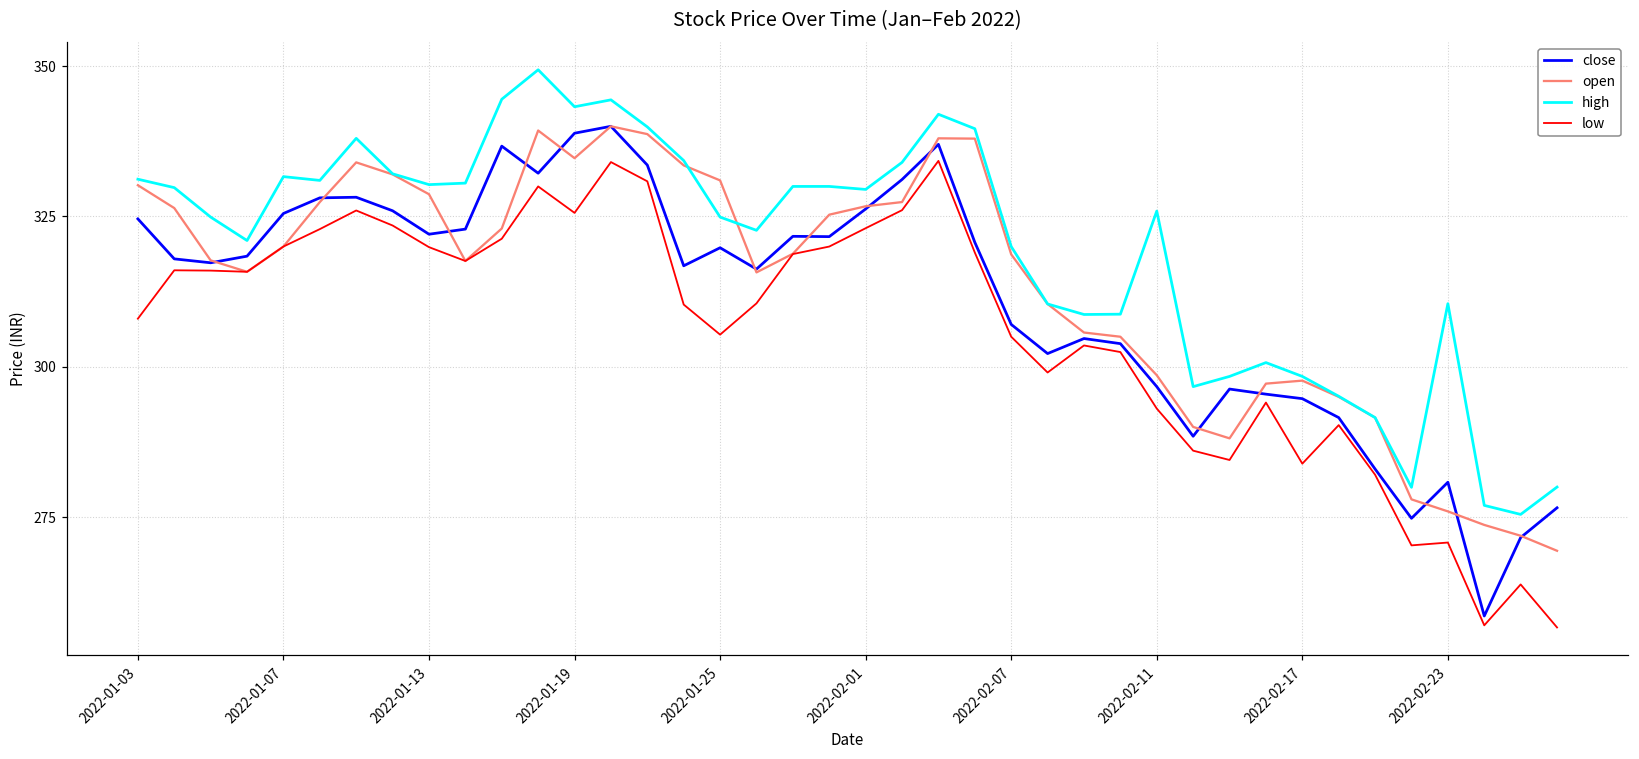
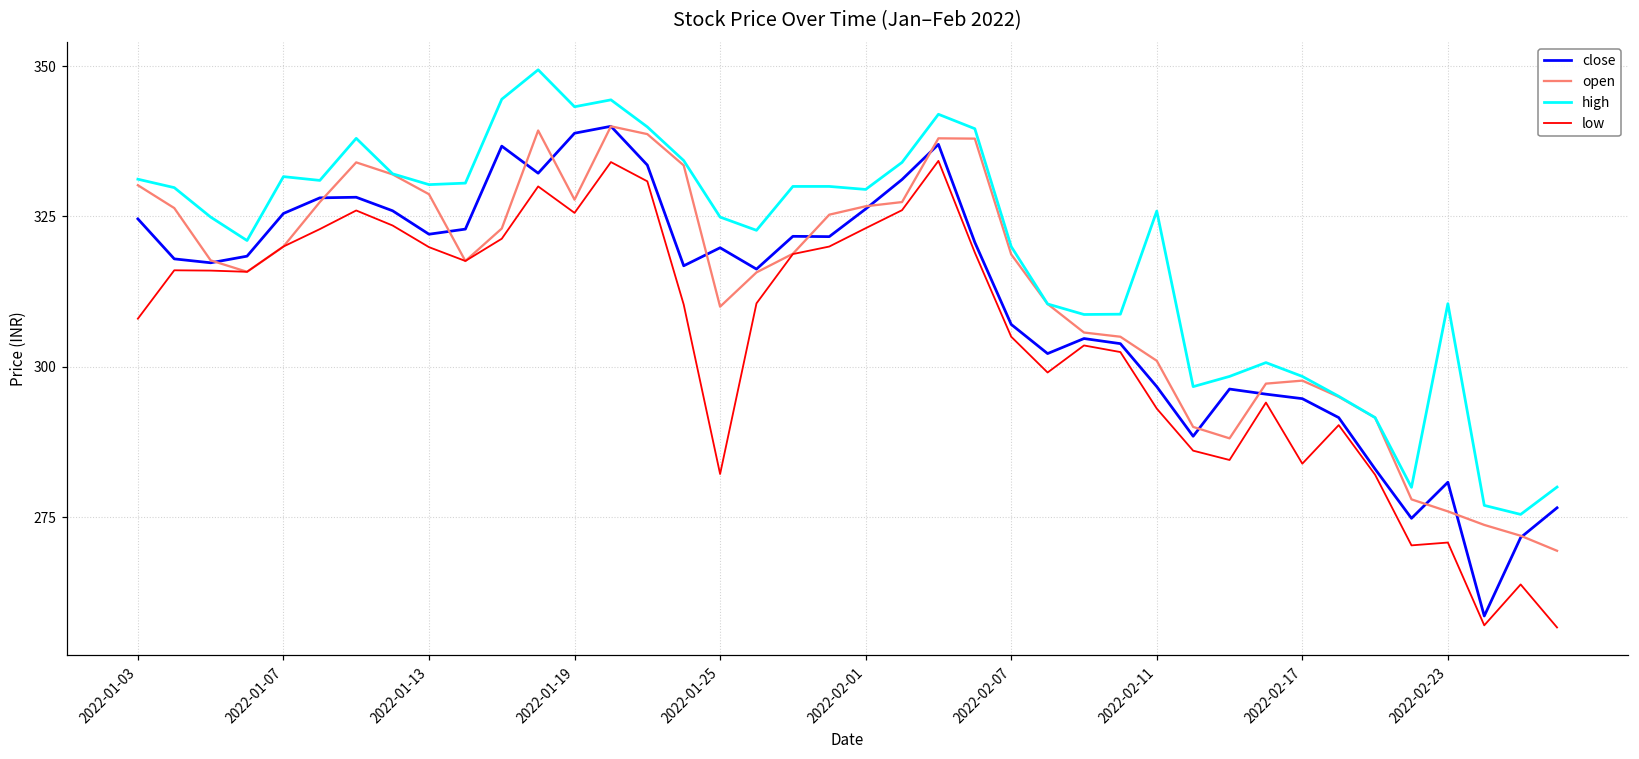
open, 2022-01-19: 335 -> 328
open, 2022-01-25: 331 -> 310
low, 2022-01-25: 305 -> 282
open, 2022-02-11: 299 -> 301
